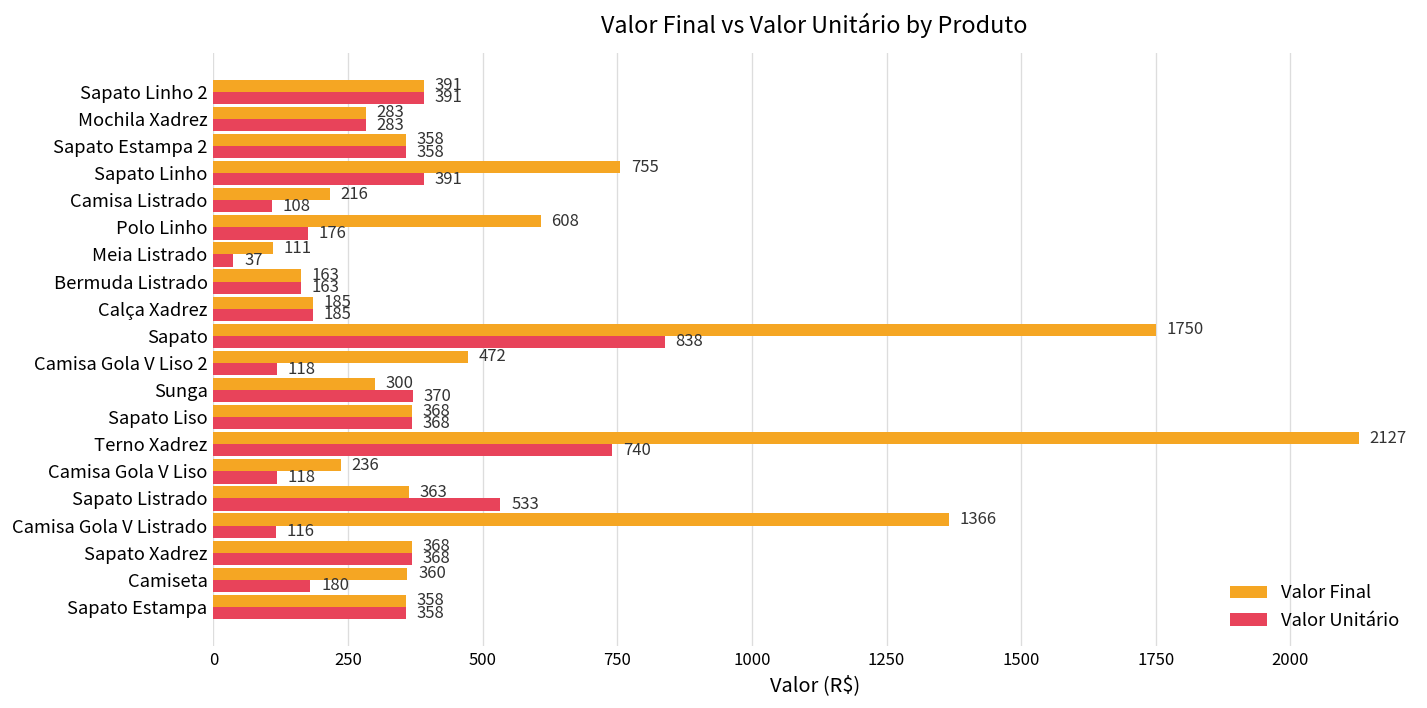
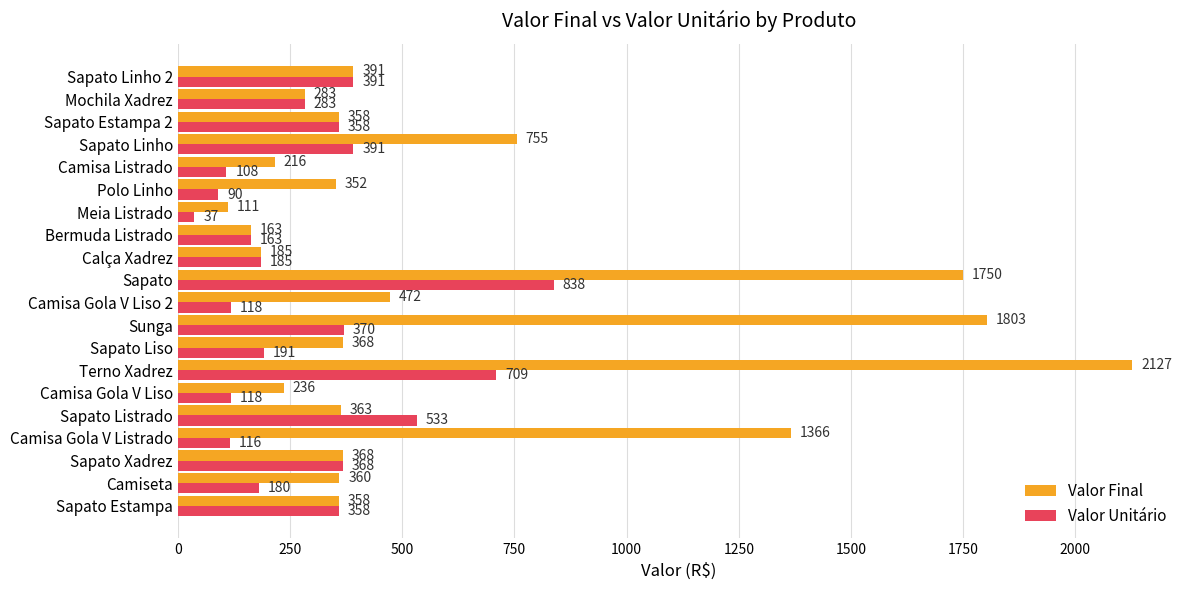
Valor Final, Polo Linho: 608 -> 352
Valor Unitário, Polo Linho: 176 -> 90
Valor Final, Sunga: 300 -> 1803
Valor Unitário, Sapato Liso: 368 -> 191
Valor Unitário, Terno Xadrez: 740 -> 709
